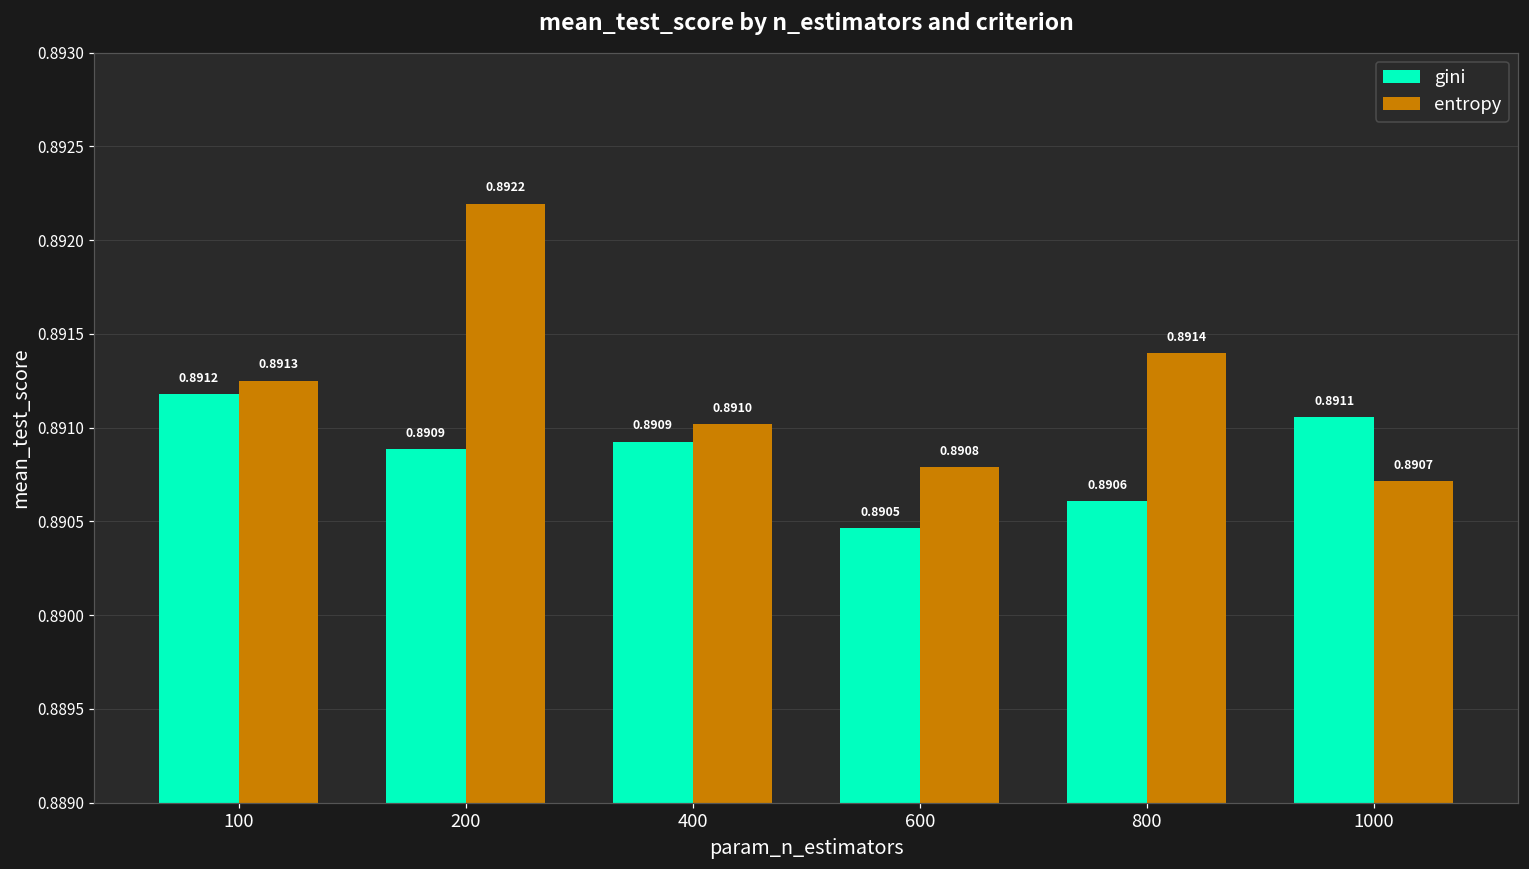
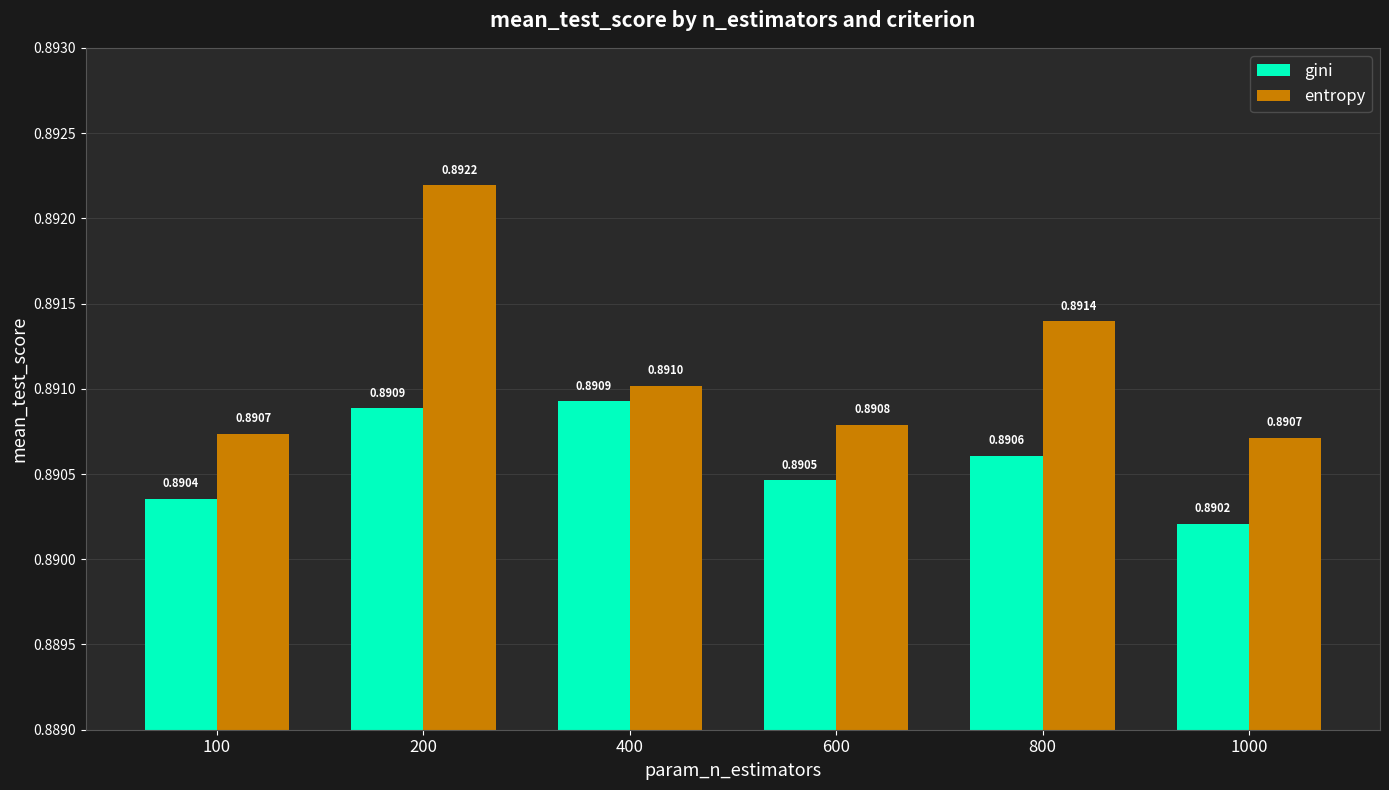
gini, 100: 0.8912 -> 0.8904
entropy, 100: 0.8913 -> 0.8907
gini, 1000: 0.8911 -> 0.8902
